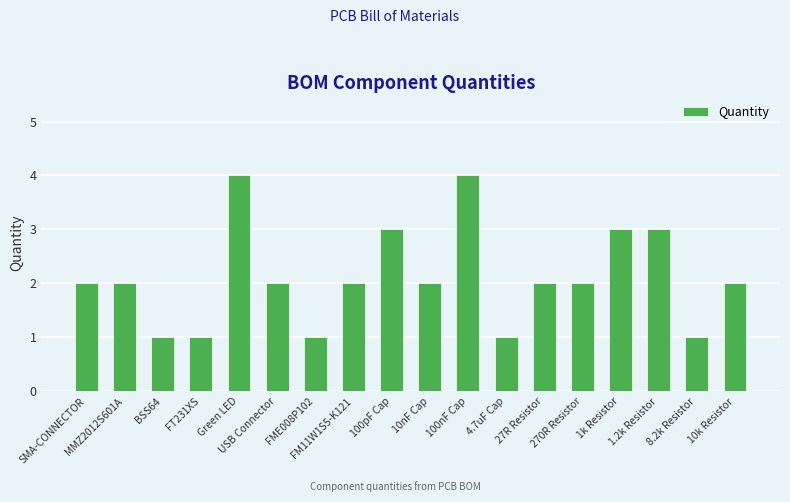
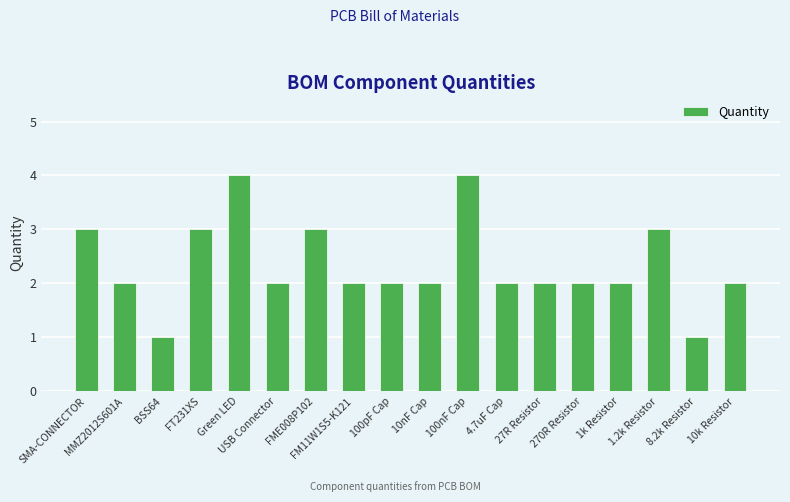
SMA-CONNECTOR: 2 -> 3
FT231XS: 1 -> 3
FME008P102: 1 -> 3
100pF Cap: 3 -> 2
4.7uF Cap: 1 -> 2
1k Resistor: 3 -> 2
